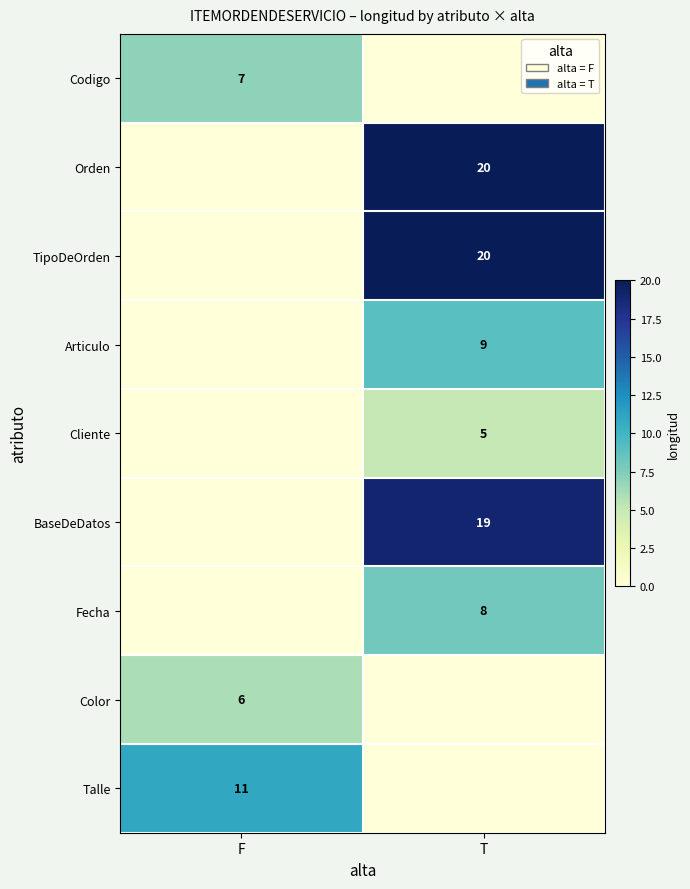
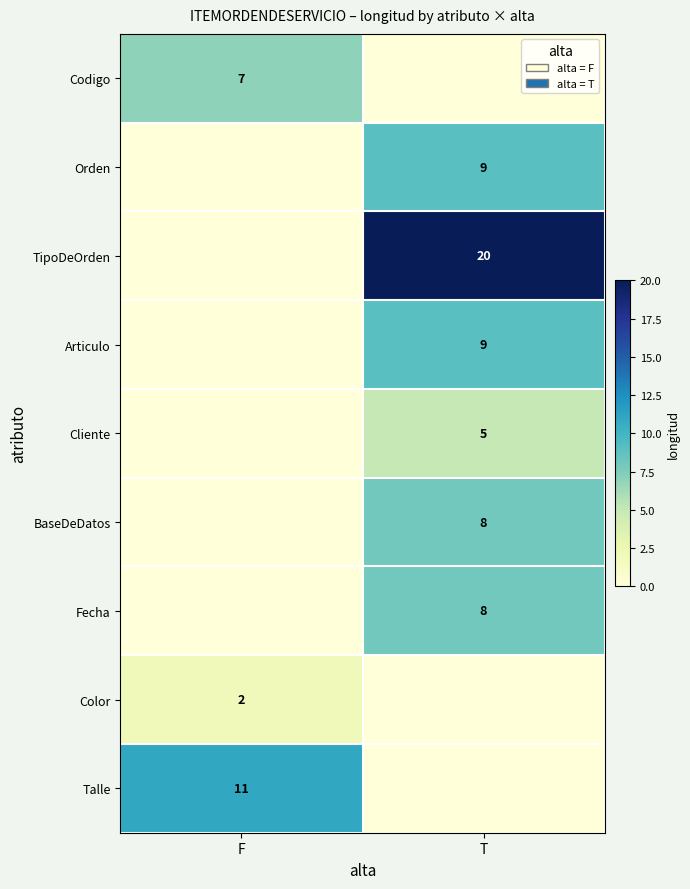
Orden, T: 20 -> 9
BaseDeDatos, T: 19 -> 8
Color, F: 6 -> 2
